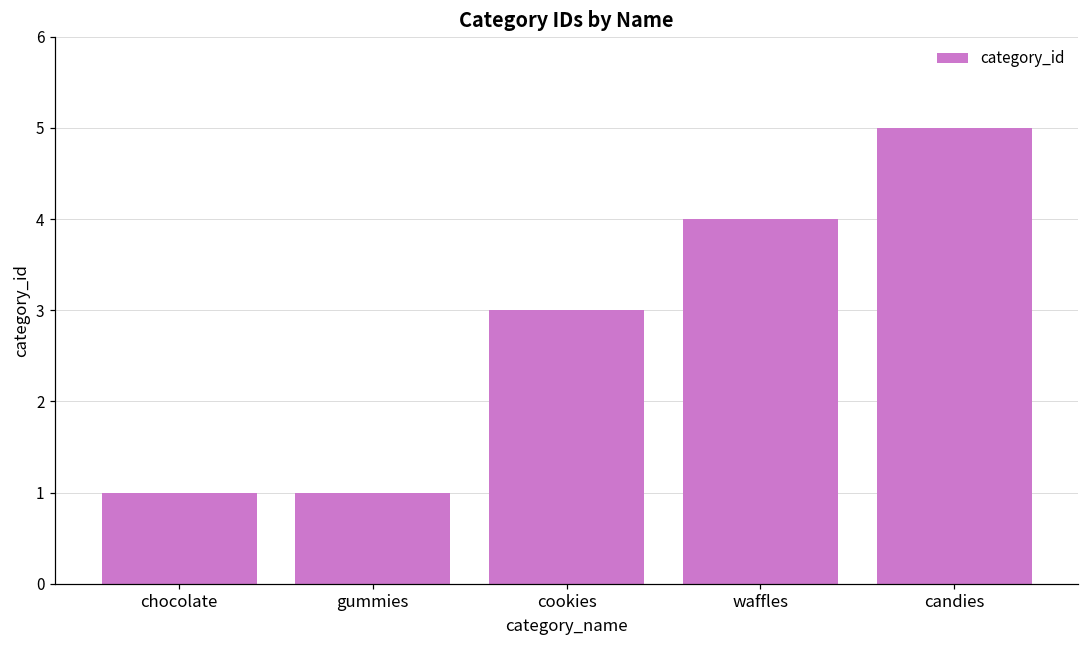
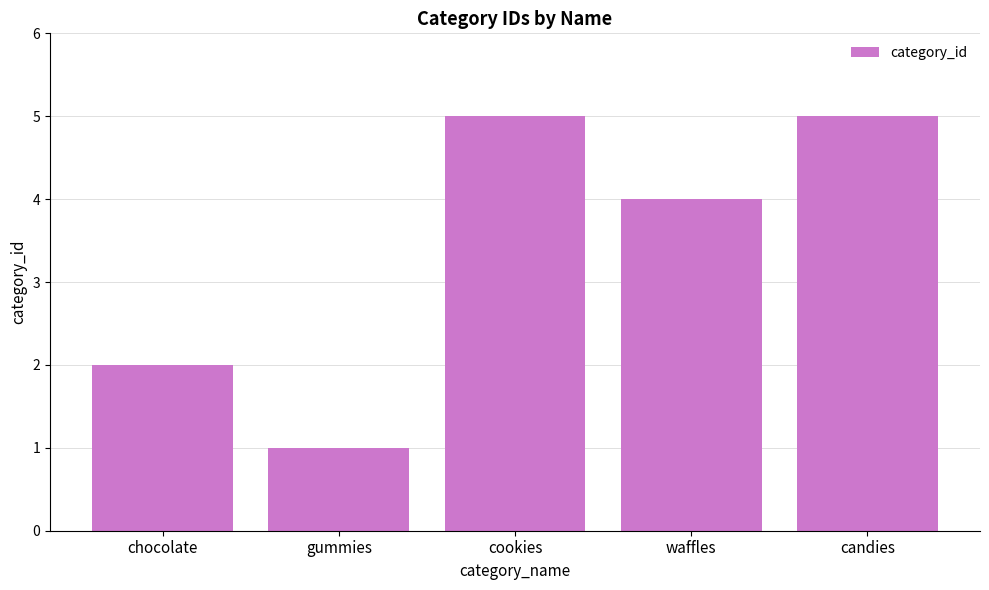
chocolate: 1 -> 2
cookies: 3 -> 5
